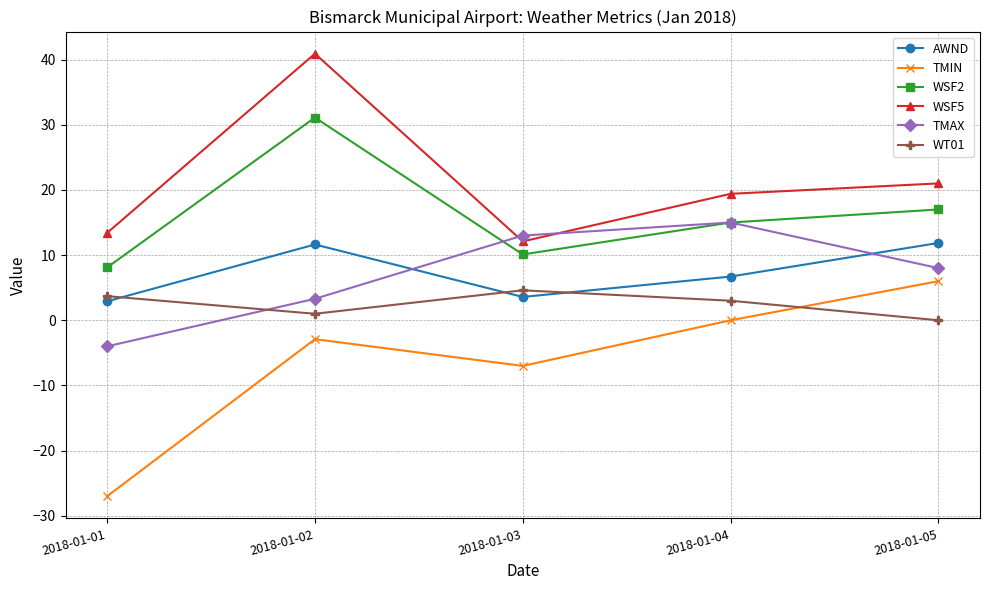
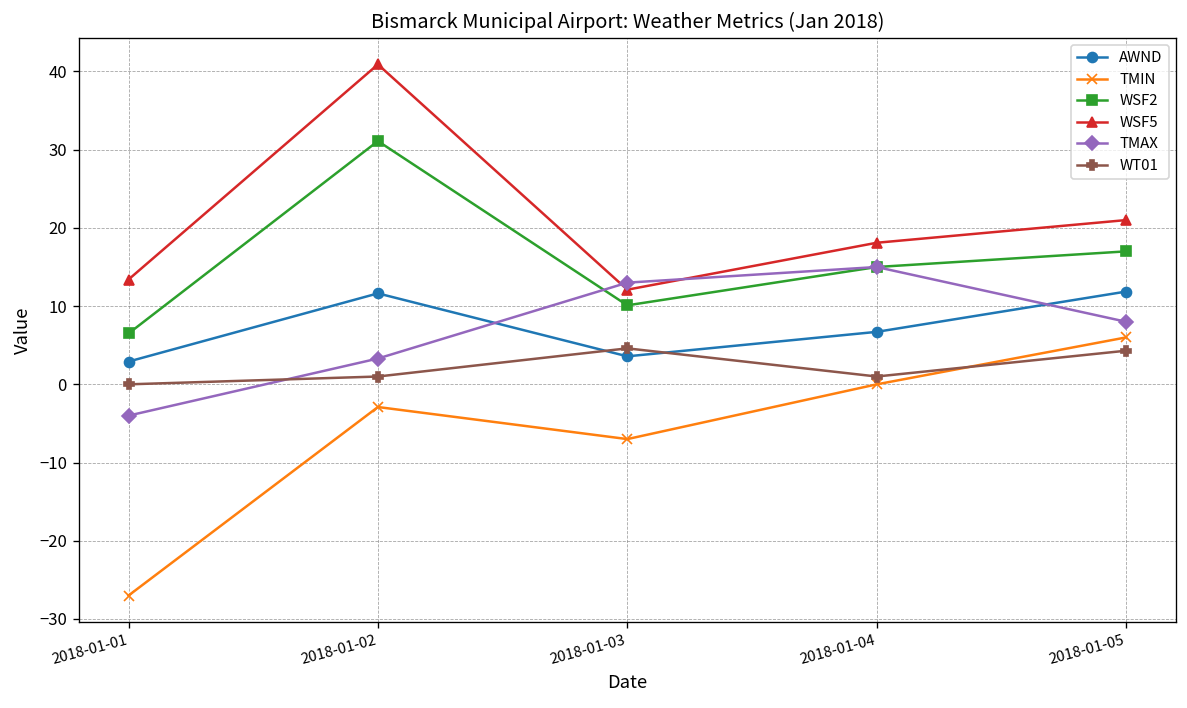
WSF2, 2018-01-01: 8 -> 7
WT01, 2018-01-01: 4 -> 0
WSF5, 2018-01-04: 19 -> 18
WT01, 2018-01-04: 3 -> 1
WT01, 2018-01-05: 0 -> 4
